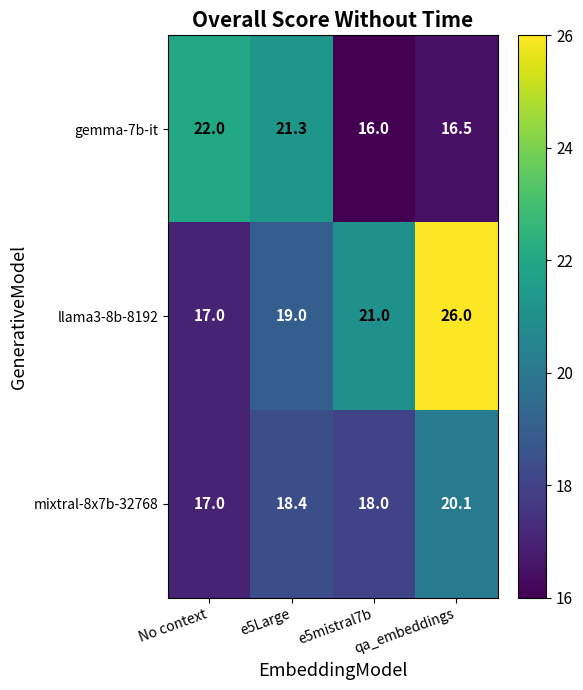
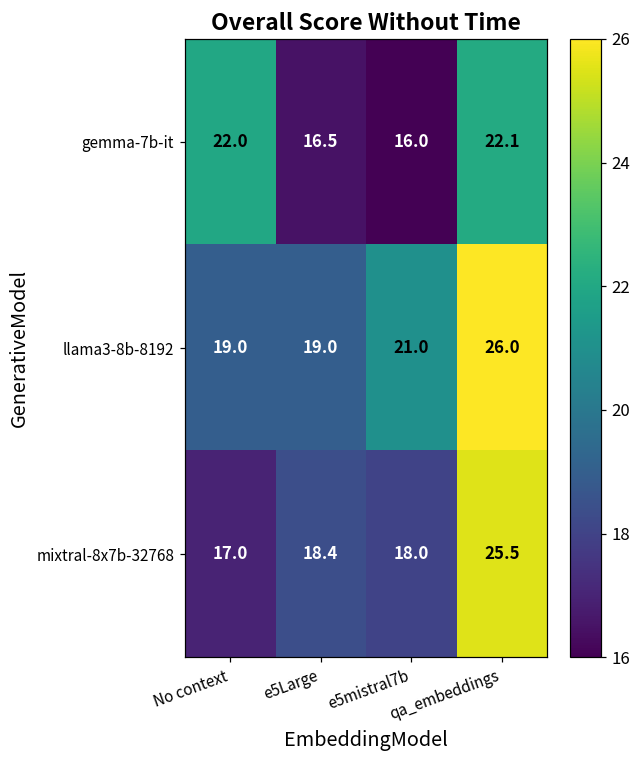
gemma-7b-it, e5Large: 21.3 -> 16.5
gemma-7b-it, qa_embeddings: 16.5 -> 22.1
llama3-8b-8192, No context: 17.0 -> 19.0
mixtral-8x7b-32768, qa_embeddings: 20.1 -> 25.5
